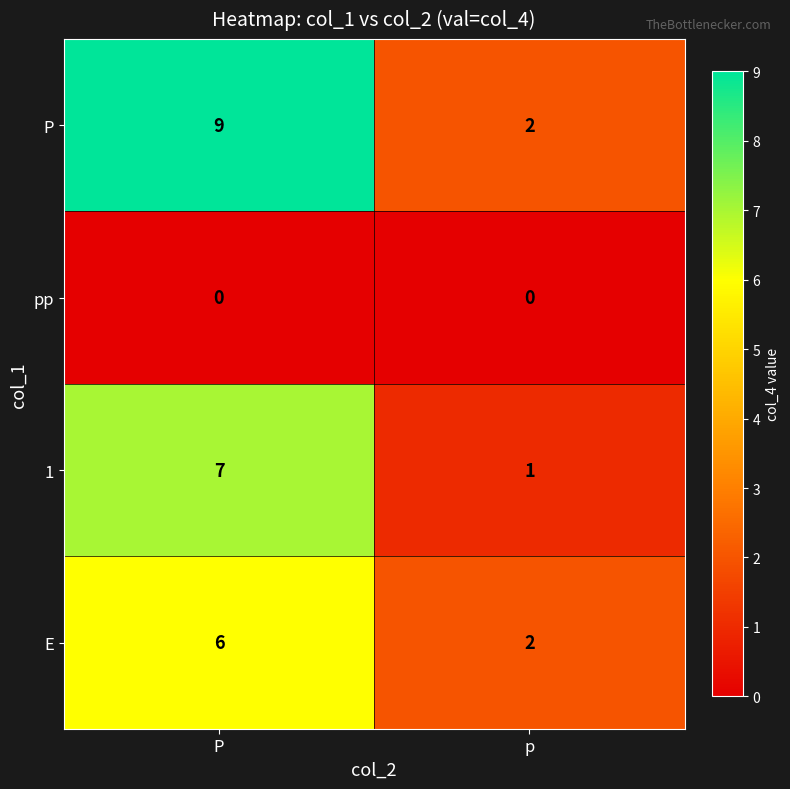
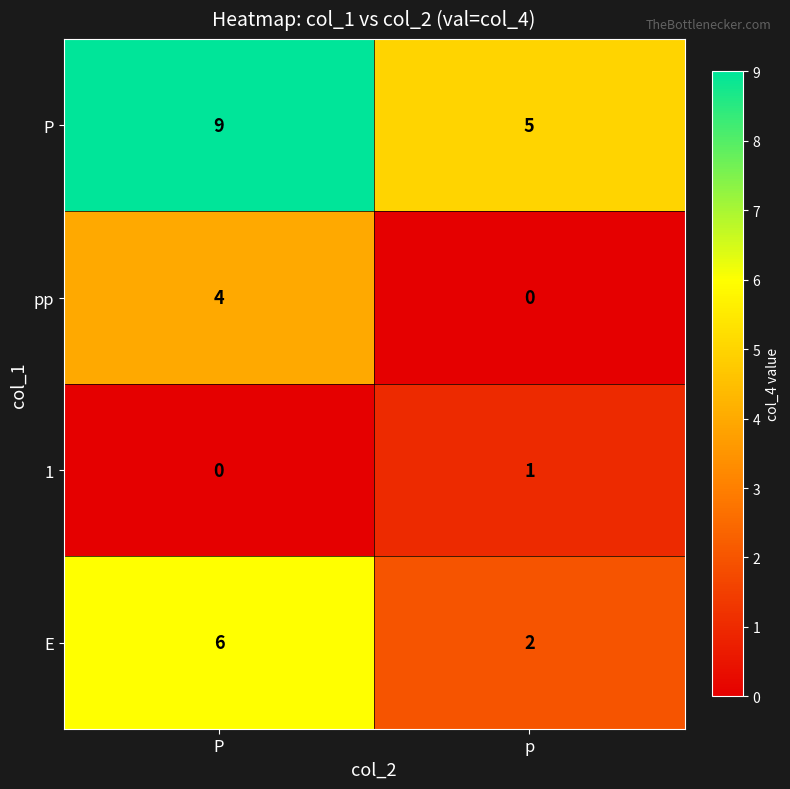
P, p: 2 -> 5
pp, P: 0 -> 4
1, P: 7 -> 0
